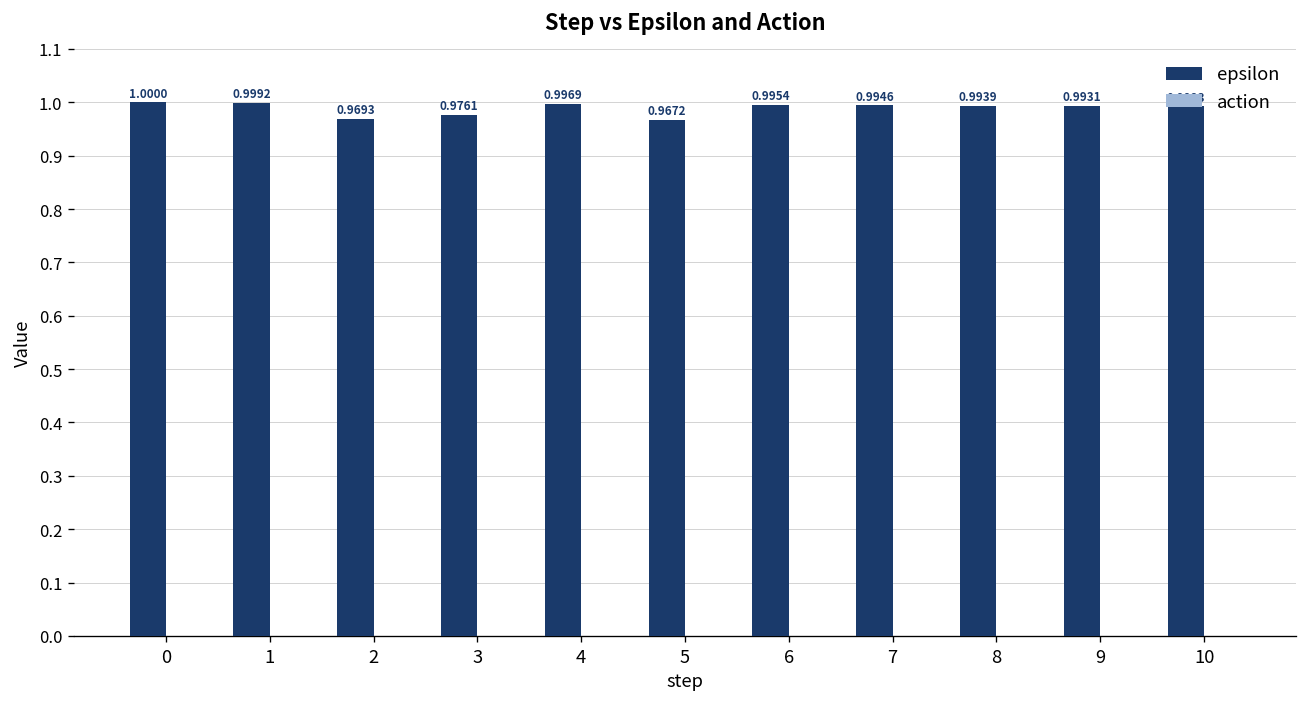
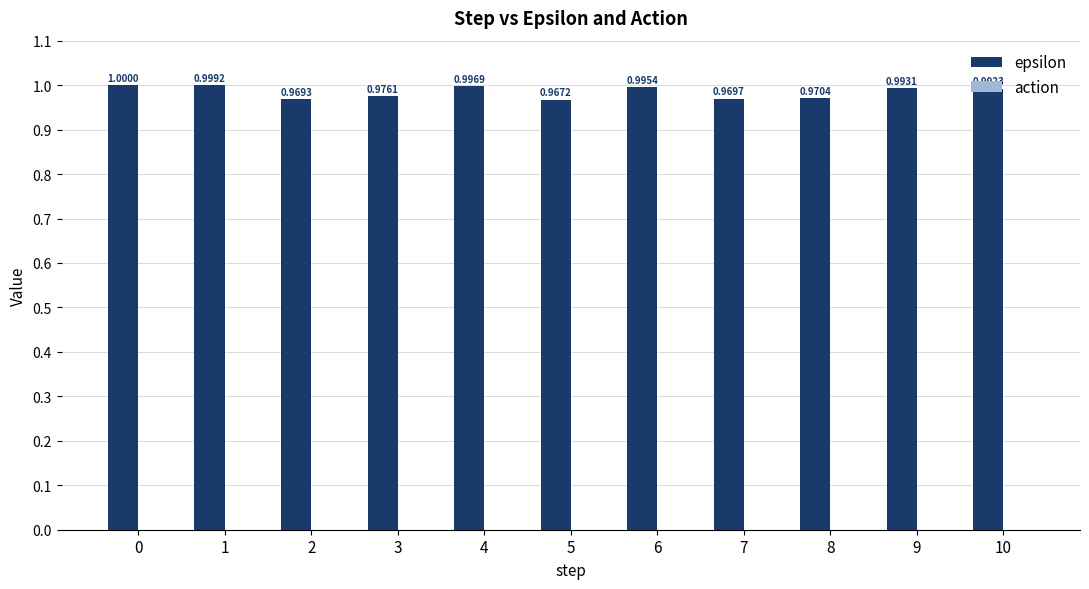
epsilon, 7: 0.9946 -> 0.9697
epsilon, 8: 0.9939 -> 0.9704
